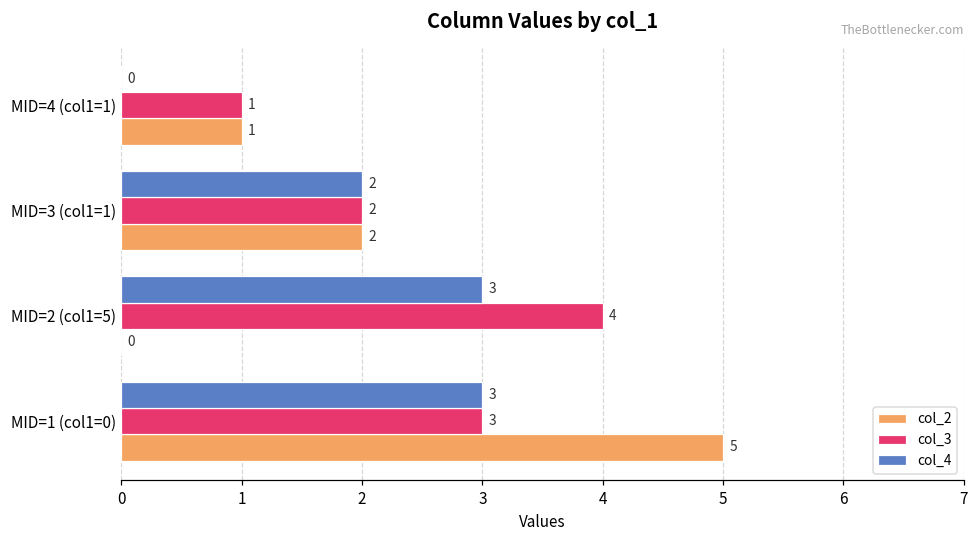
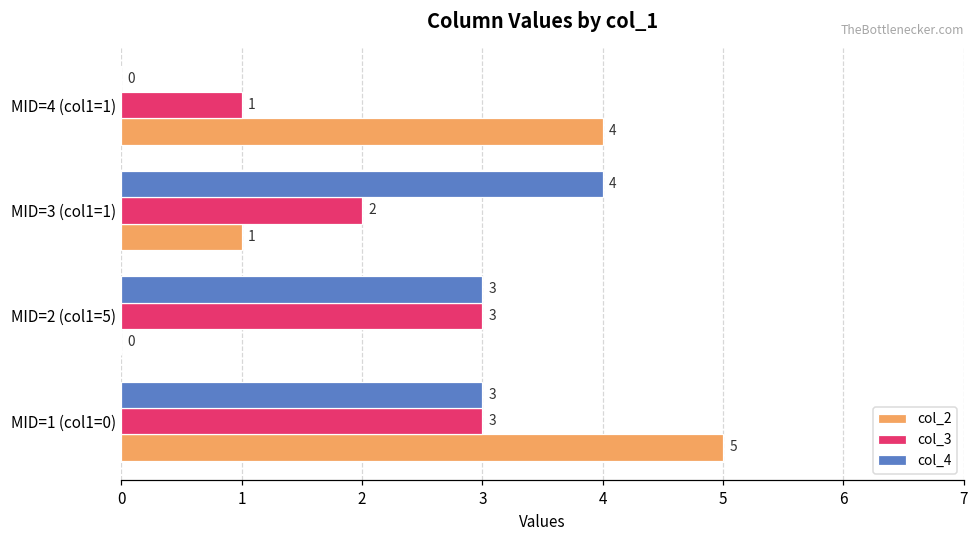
col_2, MID=4 (col1=1): 1 -> 4
col_4, MID=3 (col1=1): 2 -> 4
col_2, MID=3 (col1=1): 2 -> 1
col_3, MID=2 (col1=5): 4 -> 3
